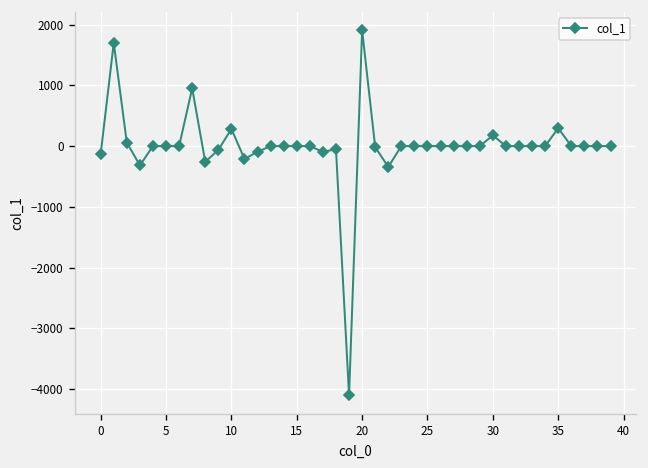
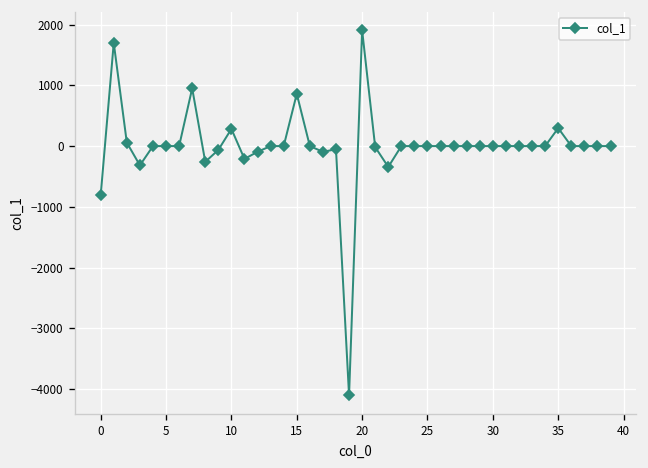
0: -100 -> -800
15: 0 -> 900
30: 200 -> 0
